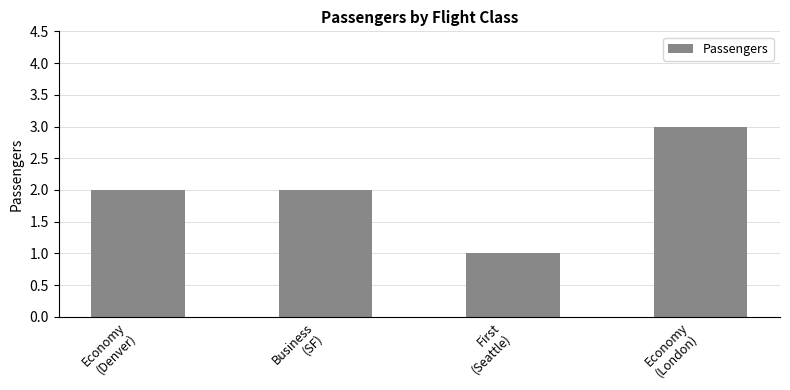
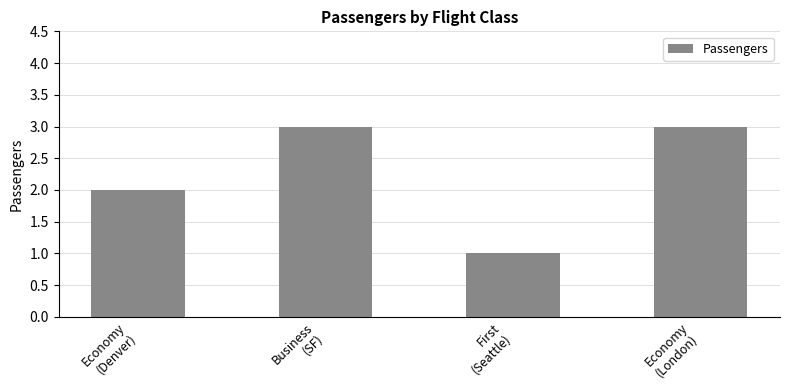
Business (SF): 2 -> 3
